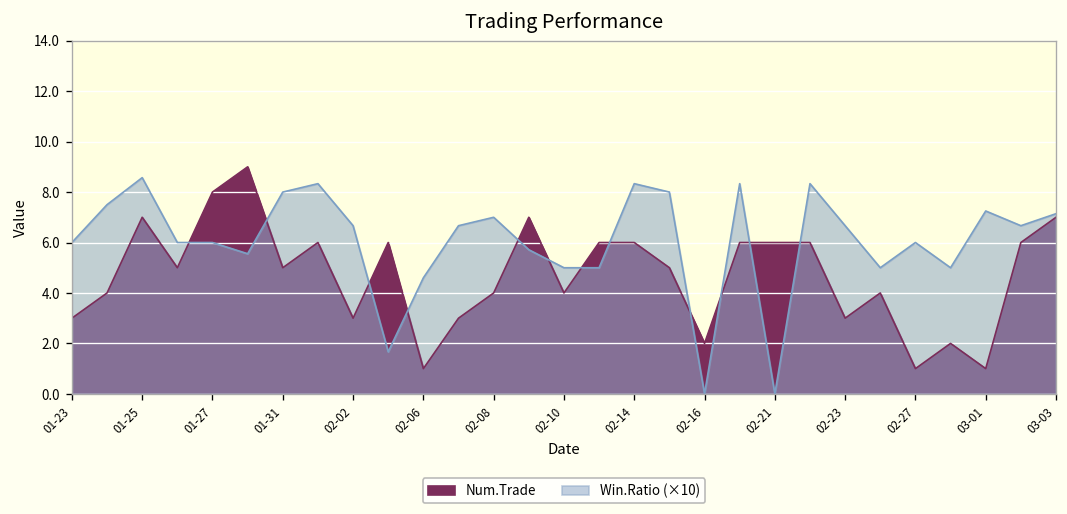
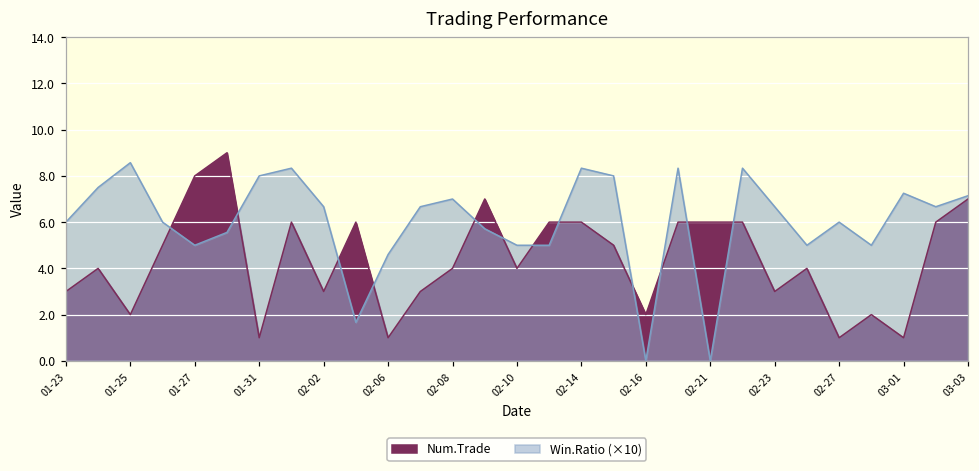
Num.Trade, 01-25: 7 -> 2
Win.Ratio (×10), 01-27: 6.0 -> 5.0
Num.Trade, 01-31: 5 -> 1
